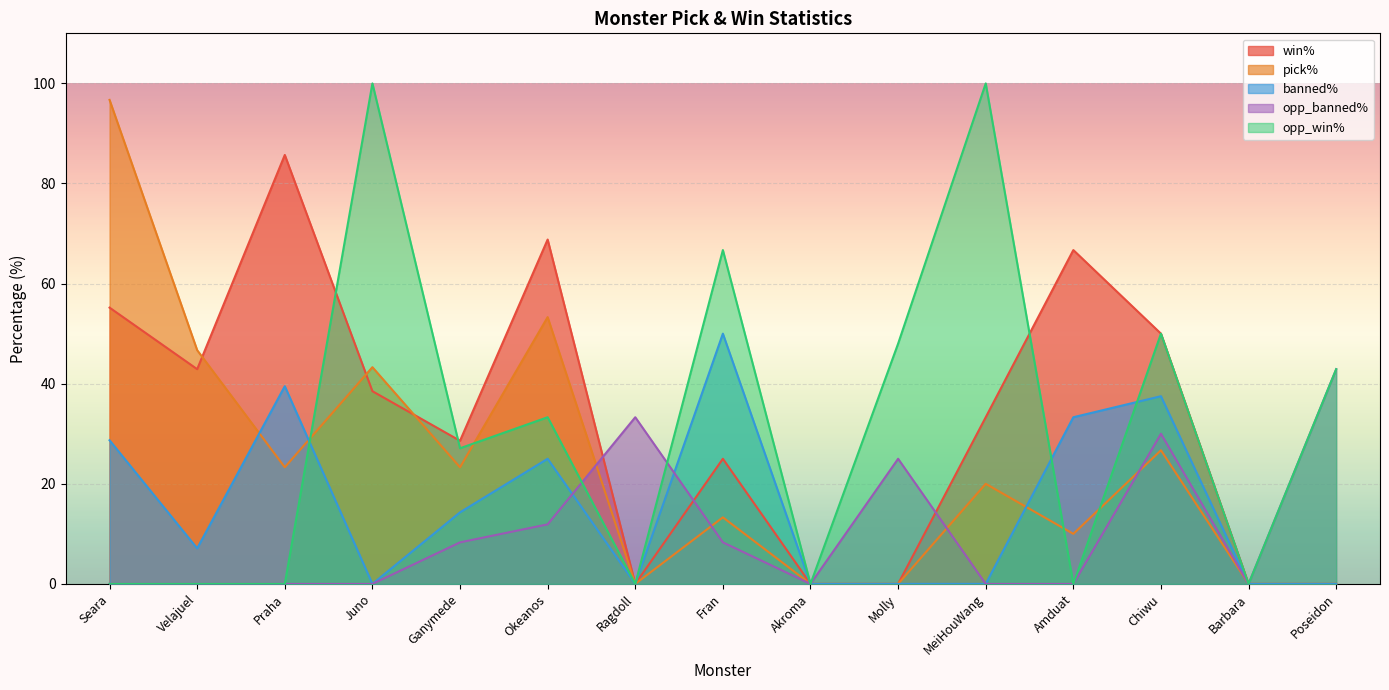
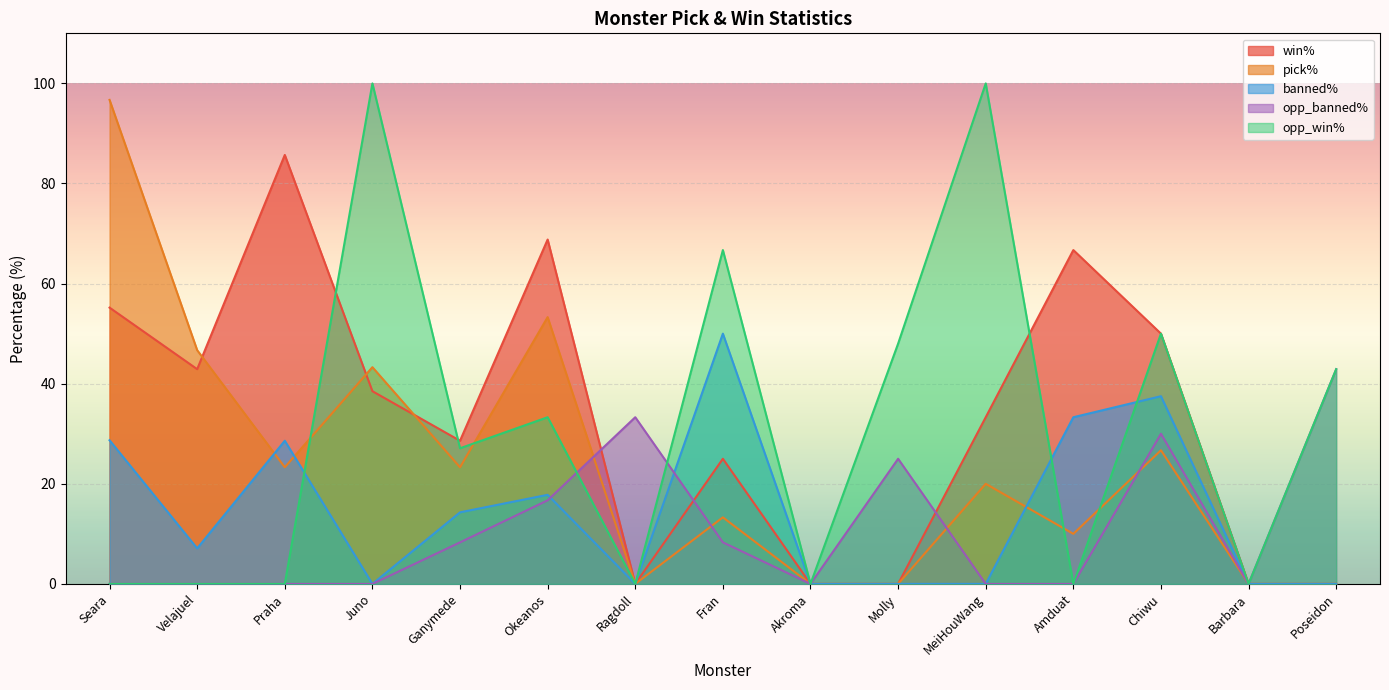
banned%, Praha: 40 -> 29
banned%, Okeanos: 25 -> 18
opp_banned%, Okeanos: 12 -> 17
